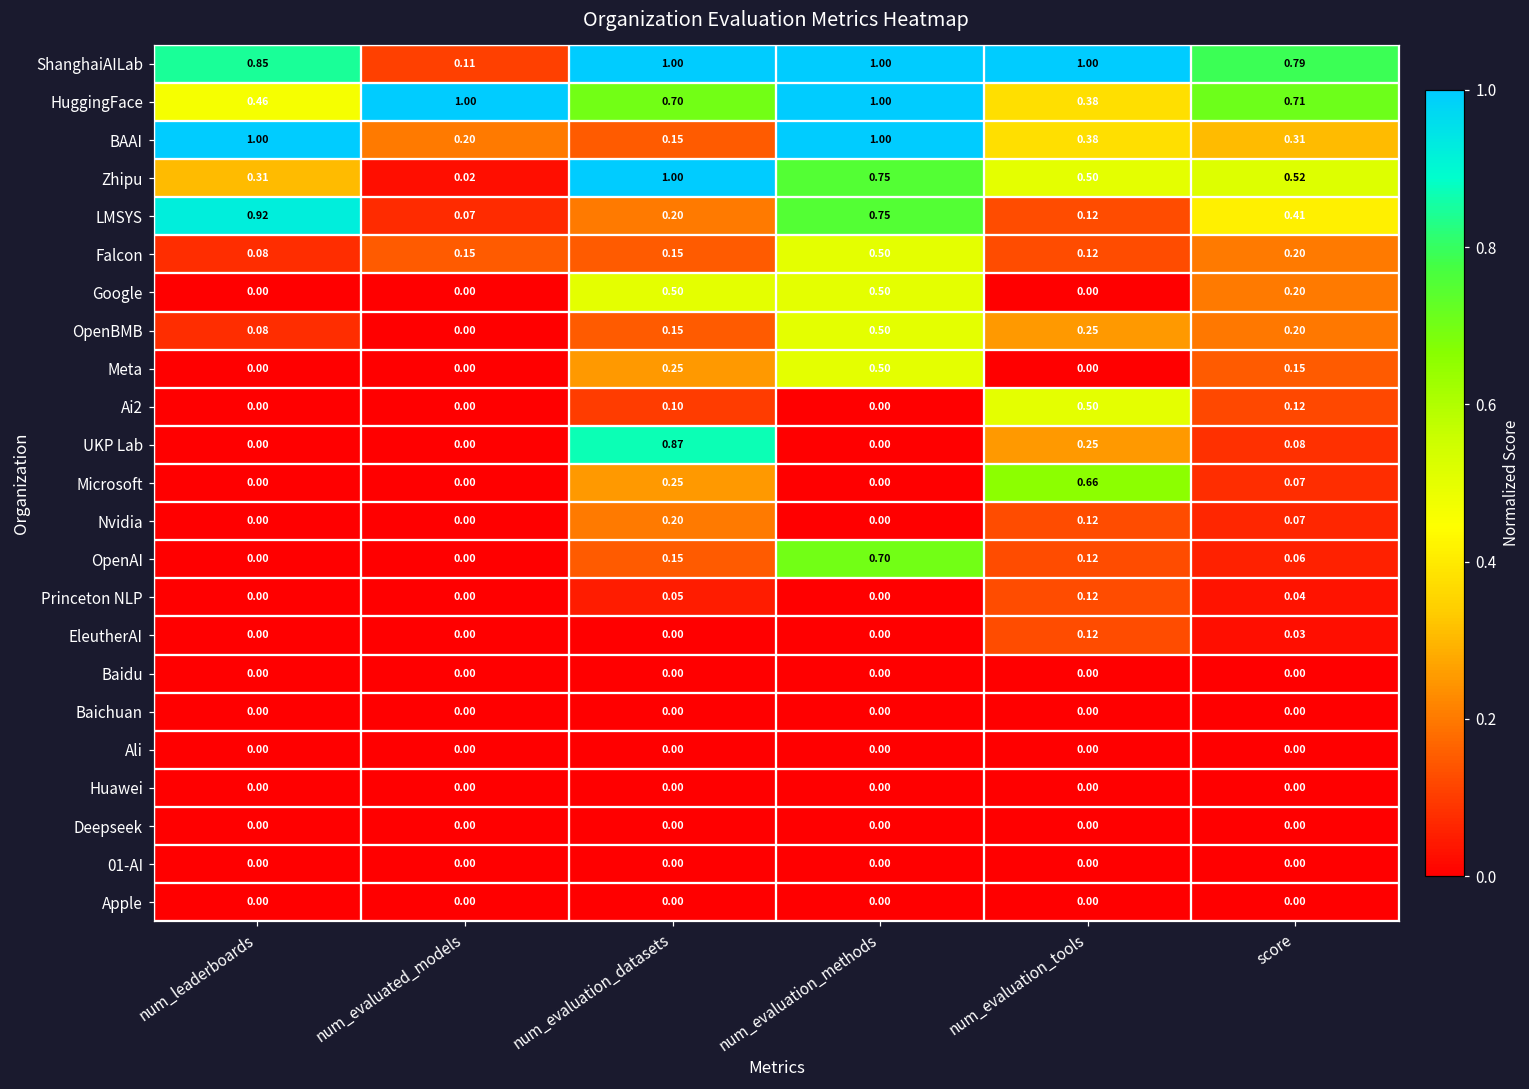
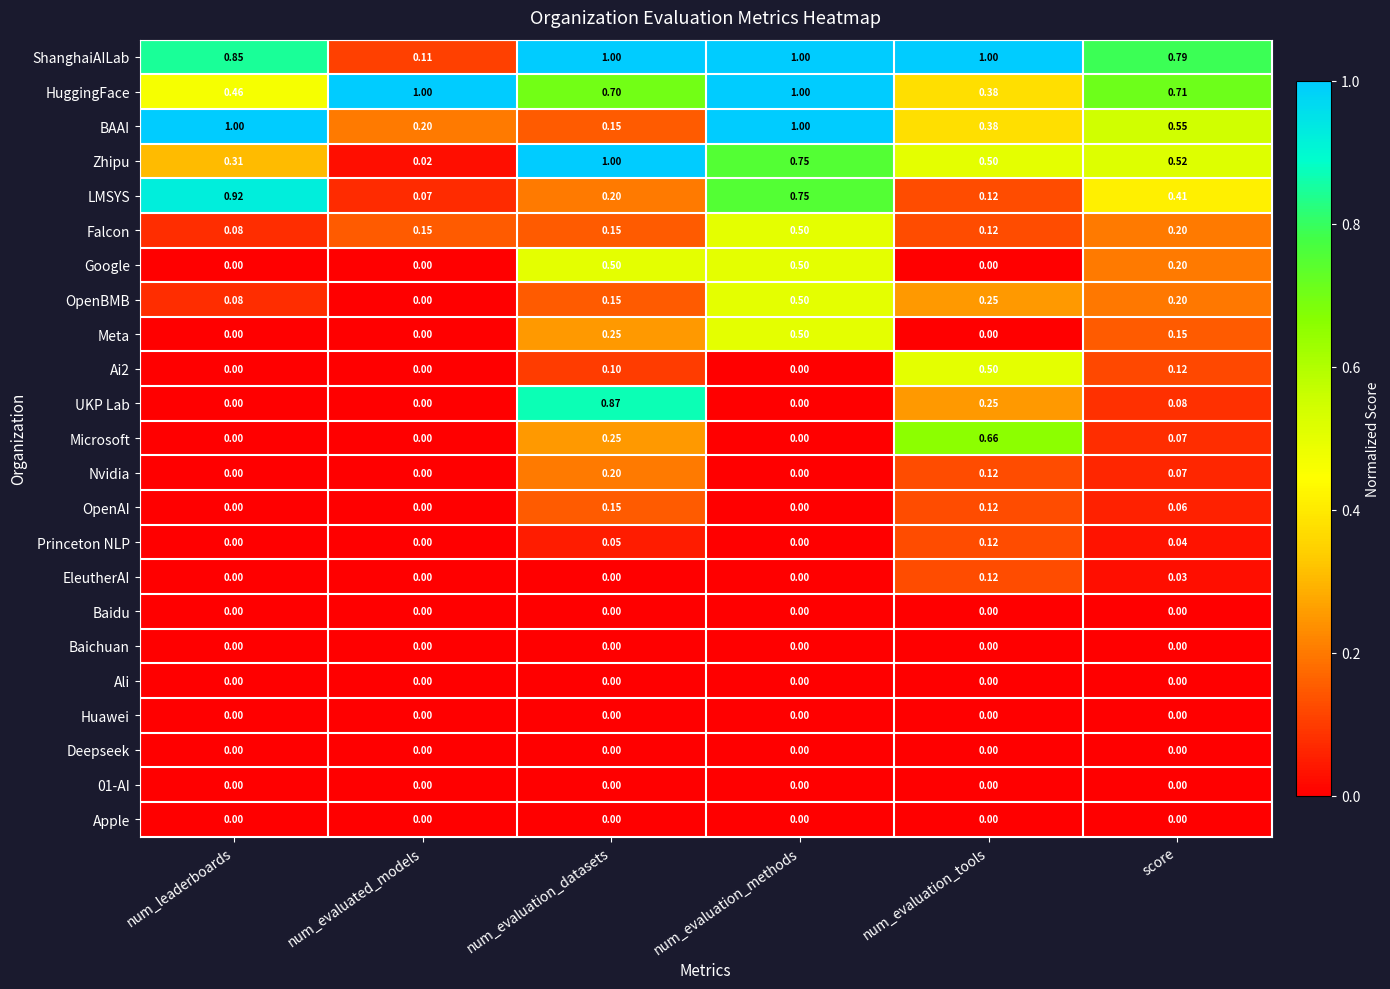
BAAI, score: 0.31 -> 0.55
OpenAI, num_evaluation_methods: 0.70 -> 0.00
